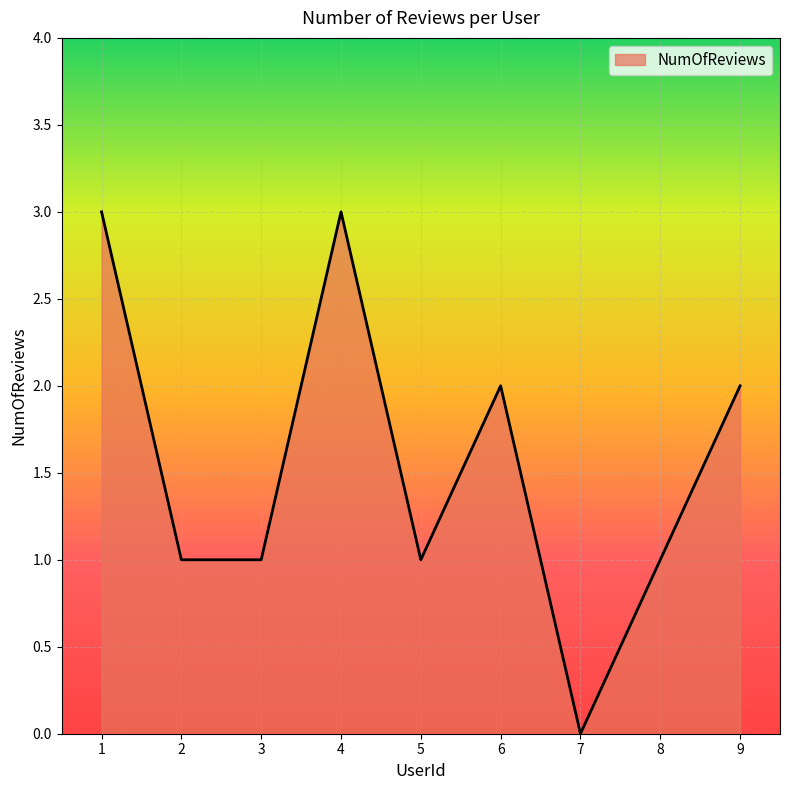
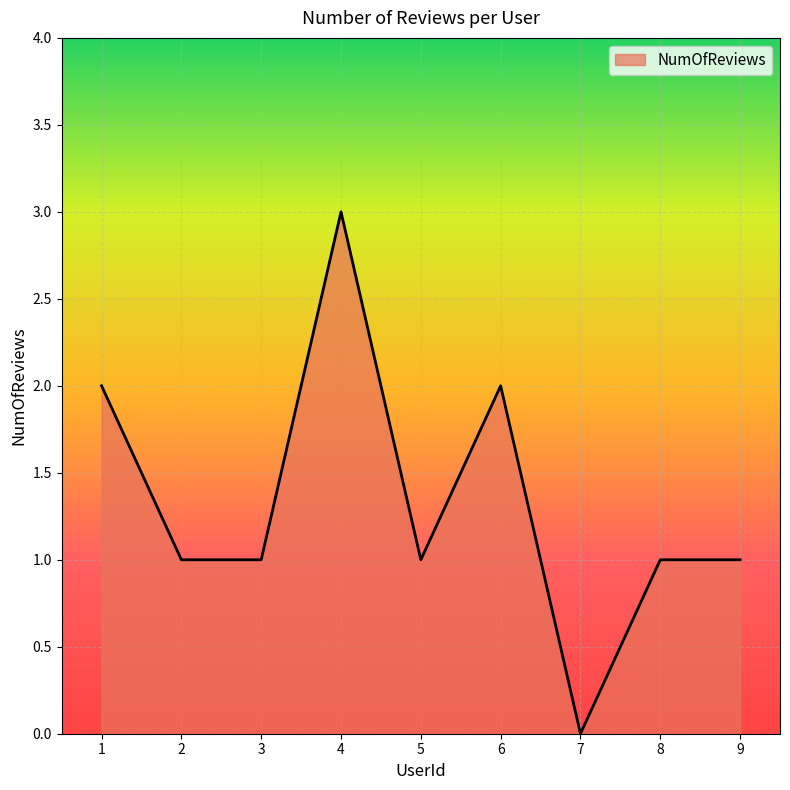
1: 3 -> 2
9: 2 -> 1
